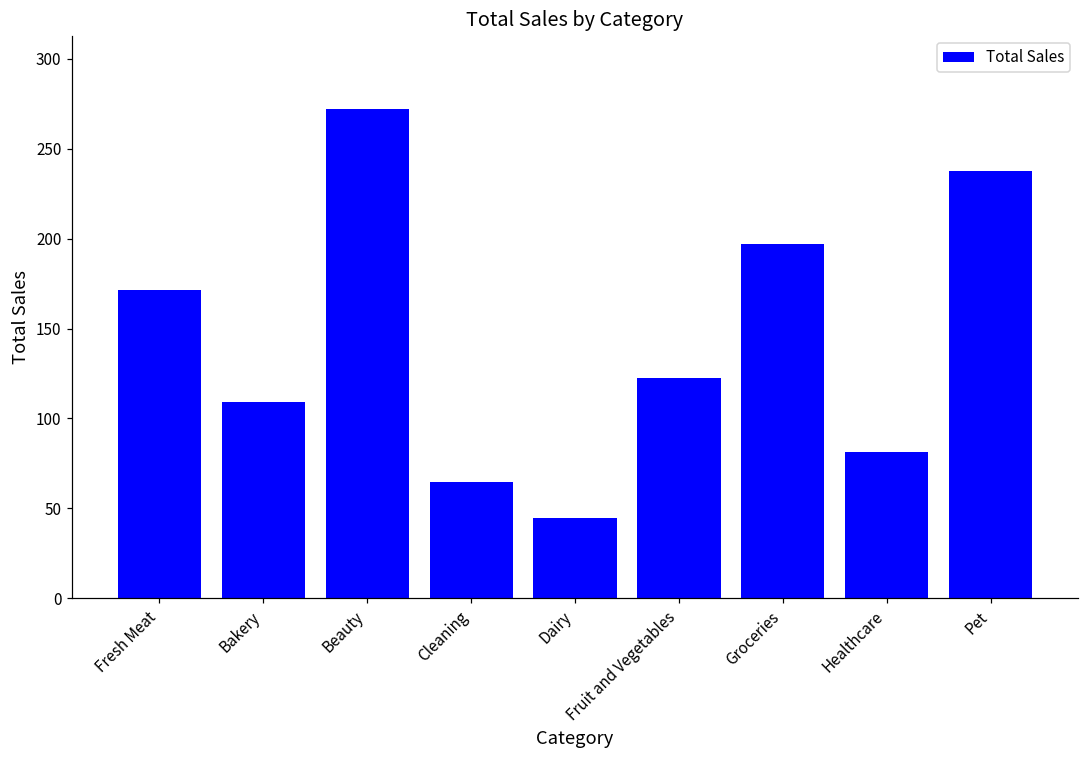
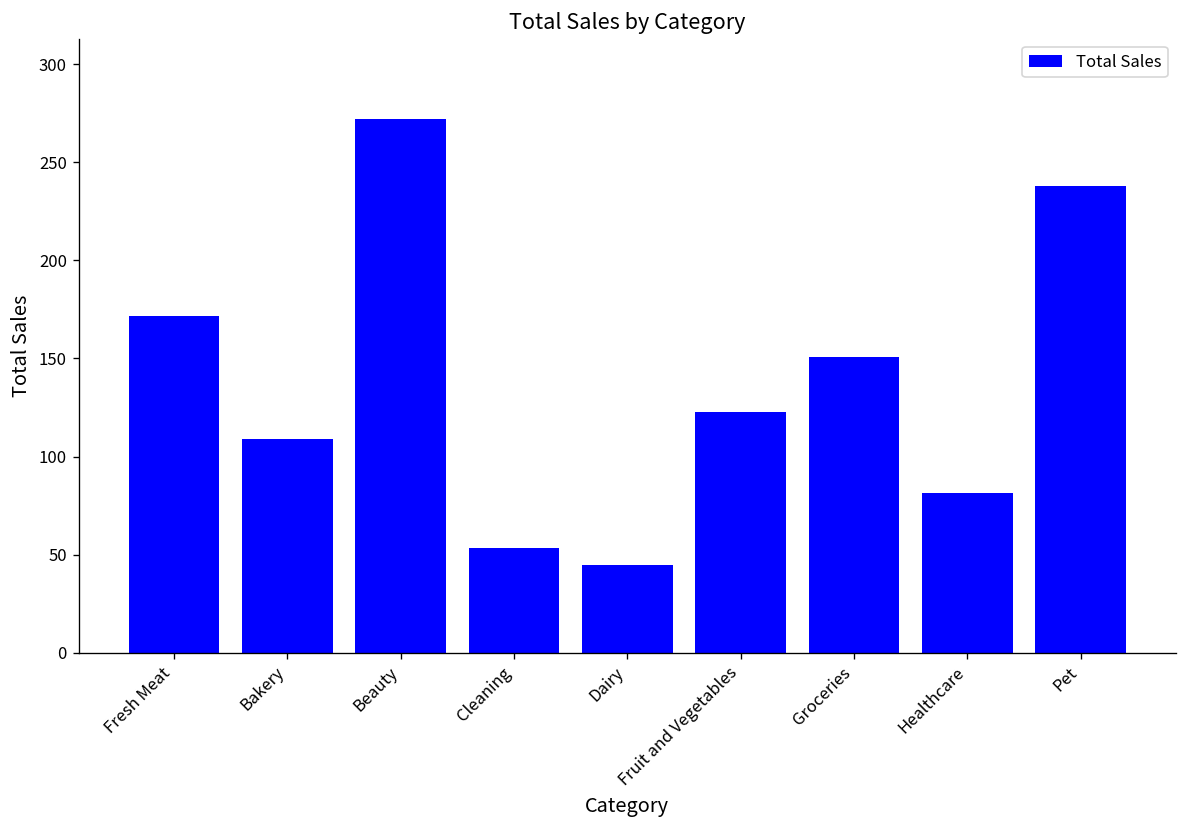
Cleaning: 65 -> 53
Groceries: 197 -> 151
